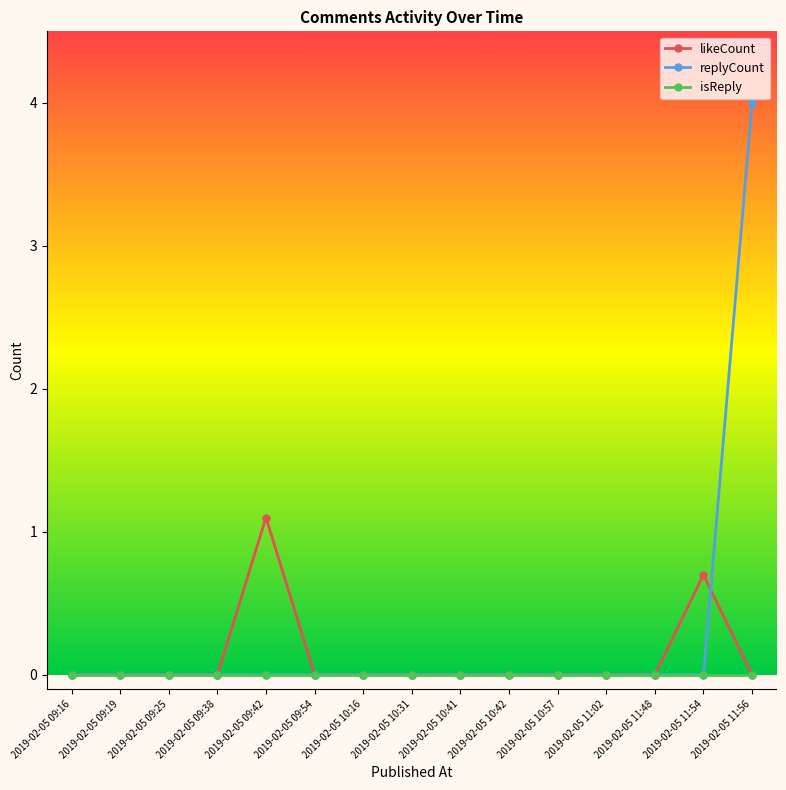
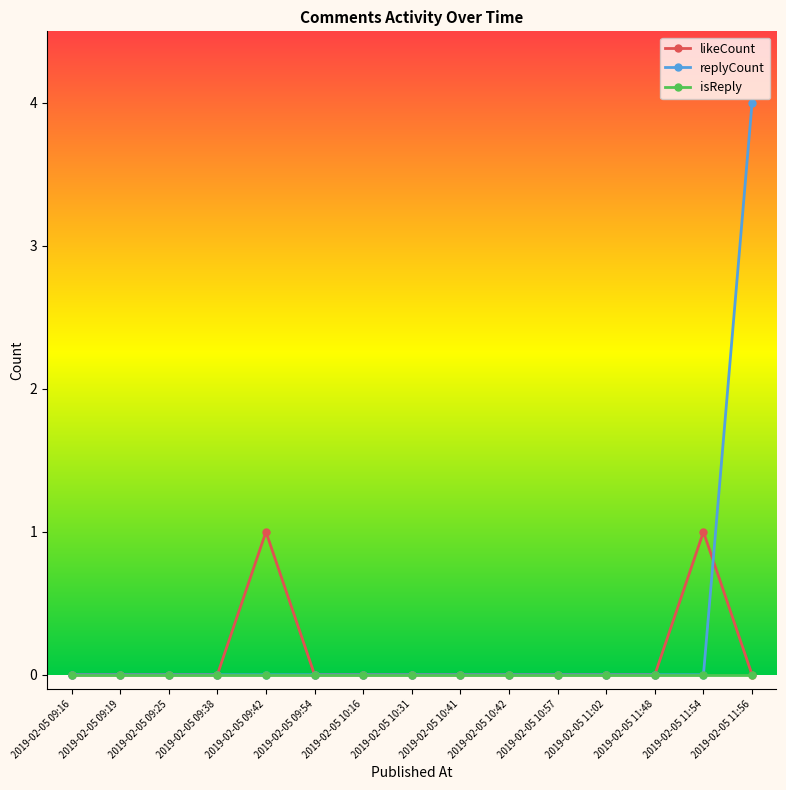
likeCount, 2019-02-05 09:42: 1.1 -> 1.0
likeCount, 2019-02-05 11:54: 0.7 -> 1.0
